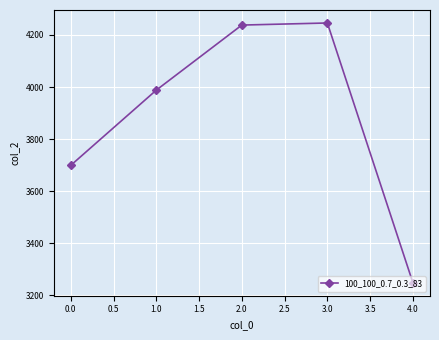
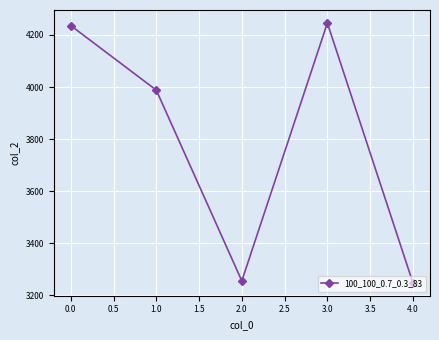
0.0: 3700 -> 4240
2.0: 4240 -> 3260
